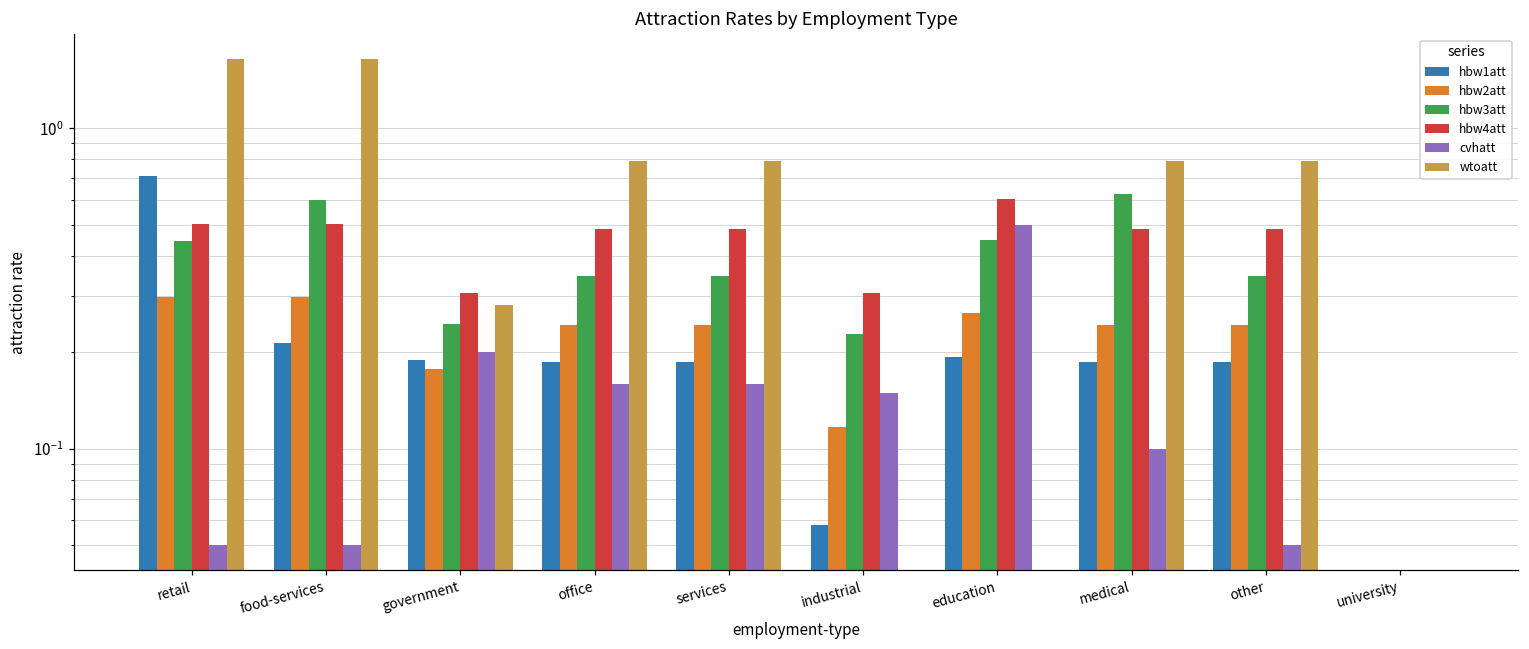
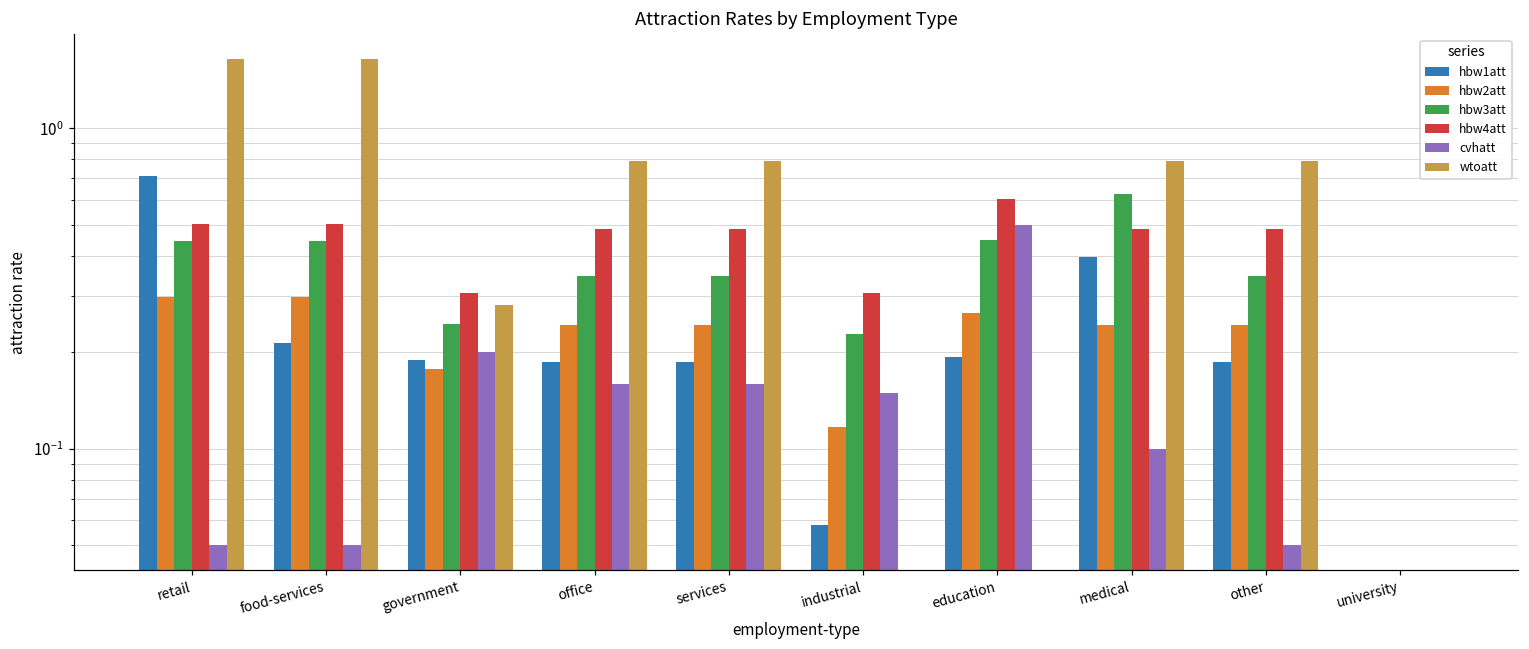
hbw3att, food-services: 0.60 -> 0.45
hbw1att, medical: 0.19 -> 0.40
